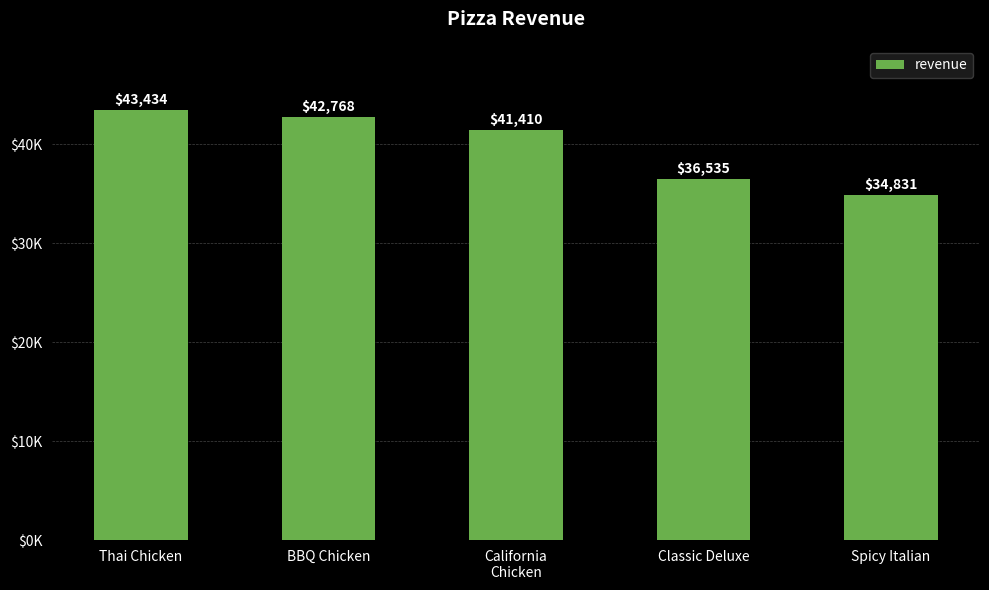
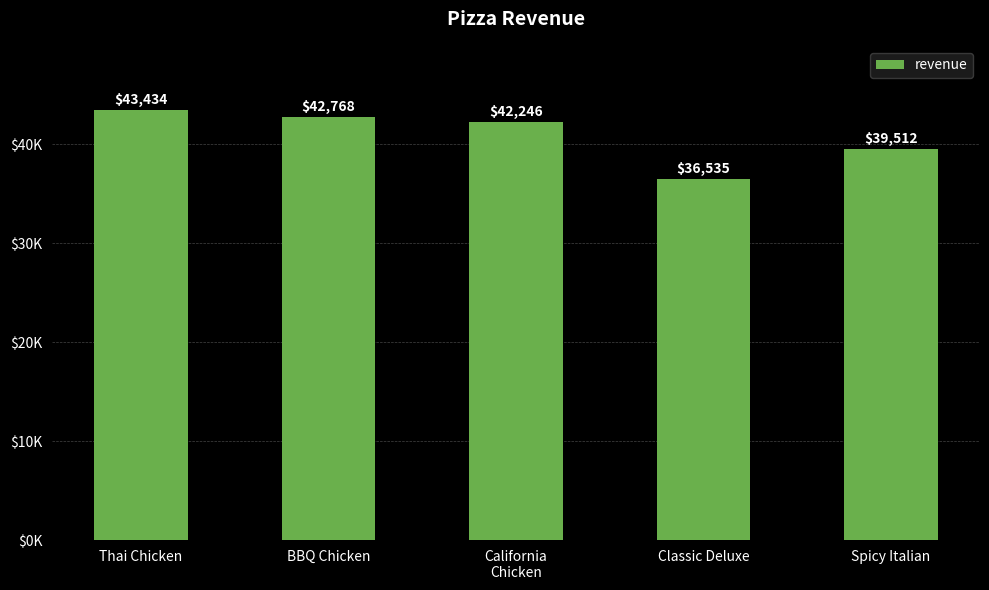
California Chicken: $41,410 -> $42,246
Spicy Italian: $34,831 -> $39,512
